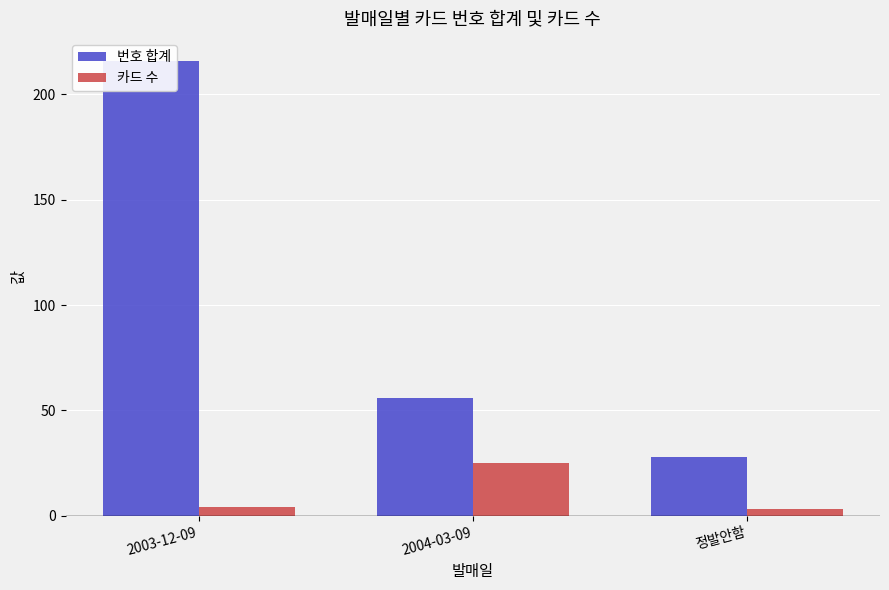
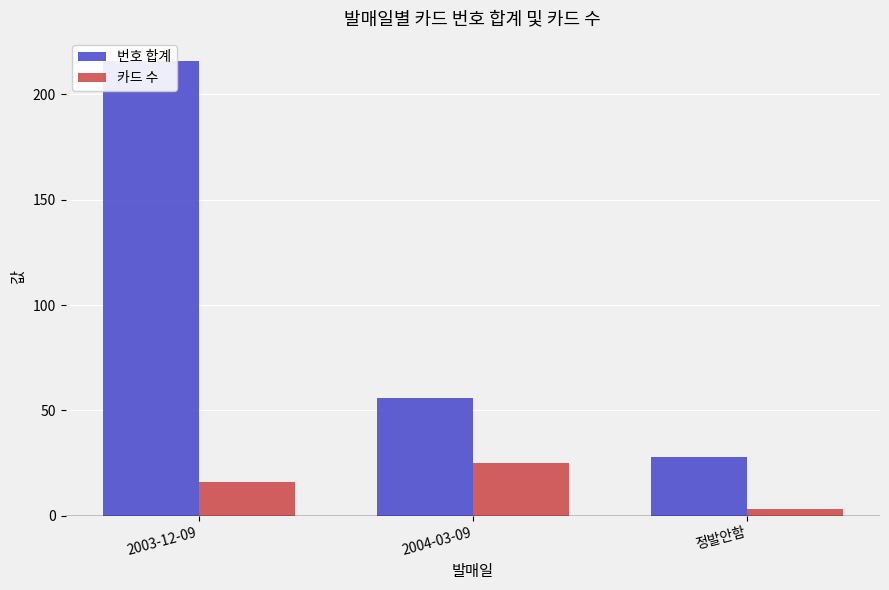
카드 수, 2003-12-09: 4 -> 16
